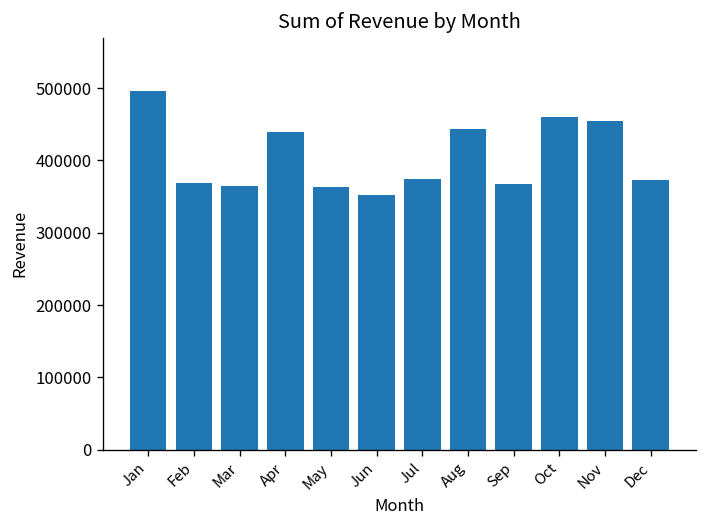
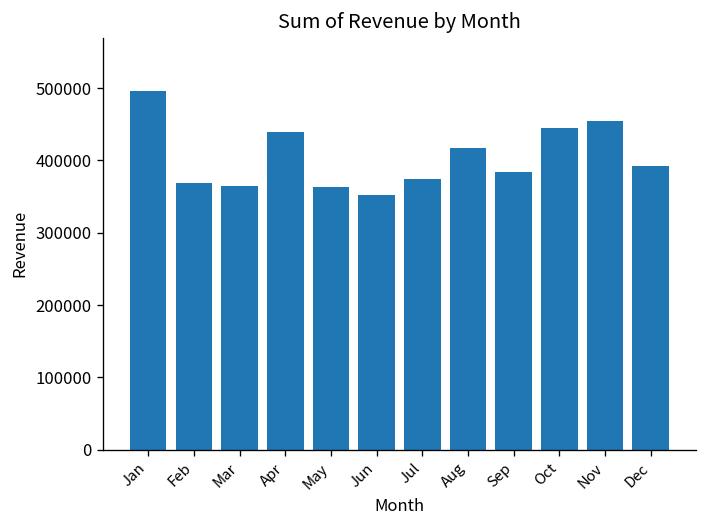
Aug: 440000 -> 420000
Sep: 370000 -> 380000
Oct: 460000 -> 440000
Dec: 370000 -> 390000
